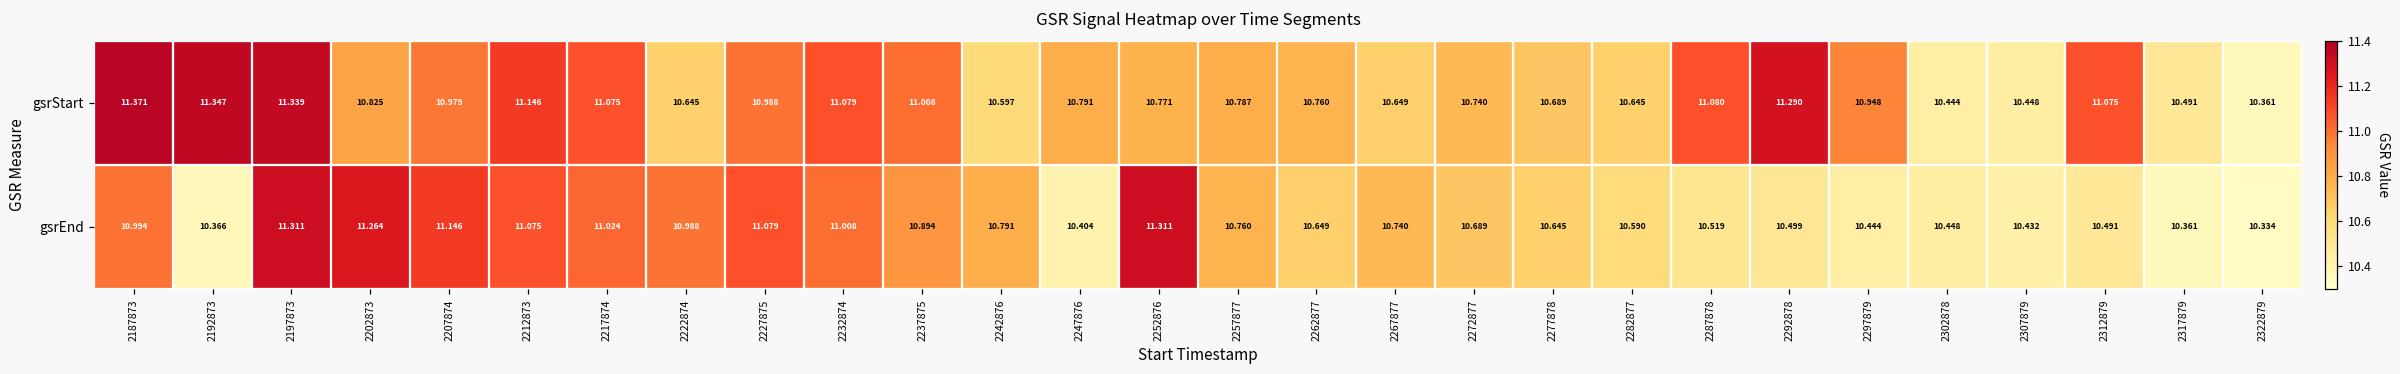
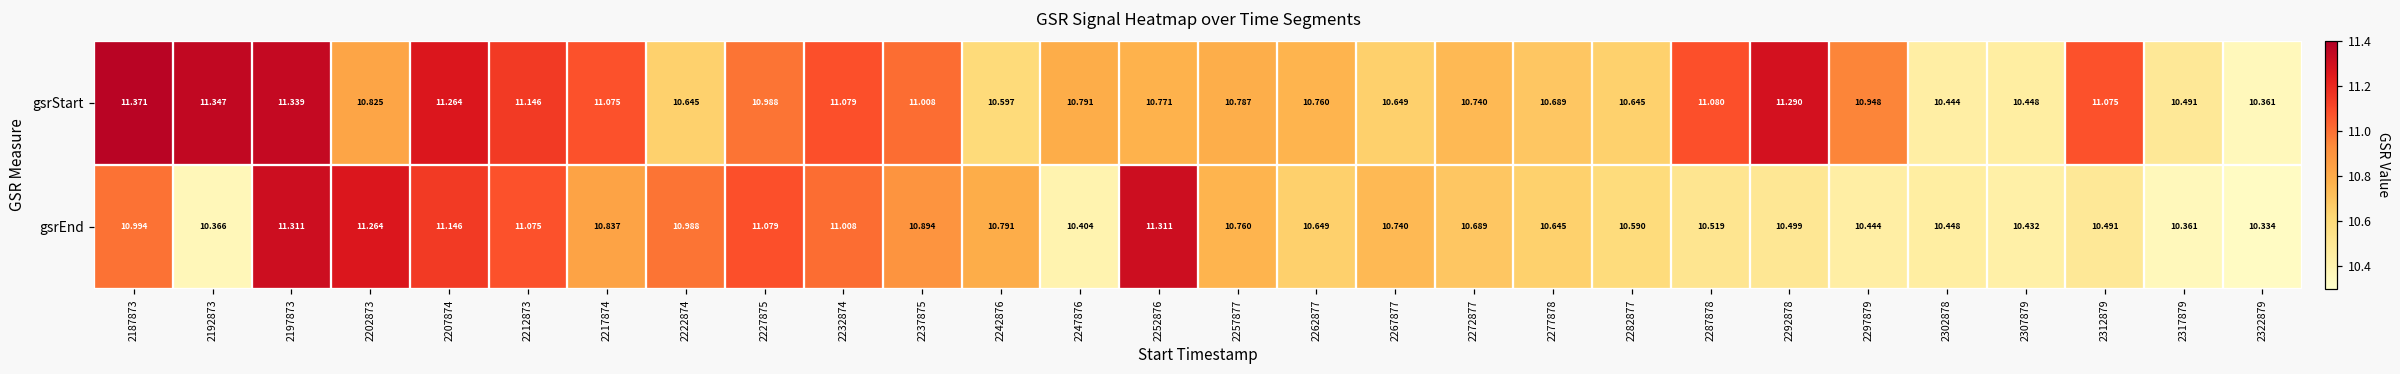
gsrStart, 2207874: 10.979 -> 11.264
gsrEnd, 2217874: 11.024 -> 10.837
